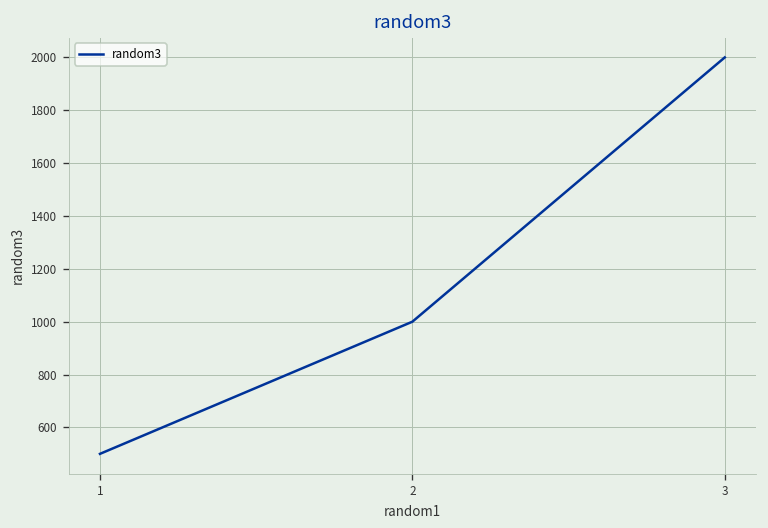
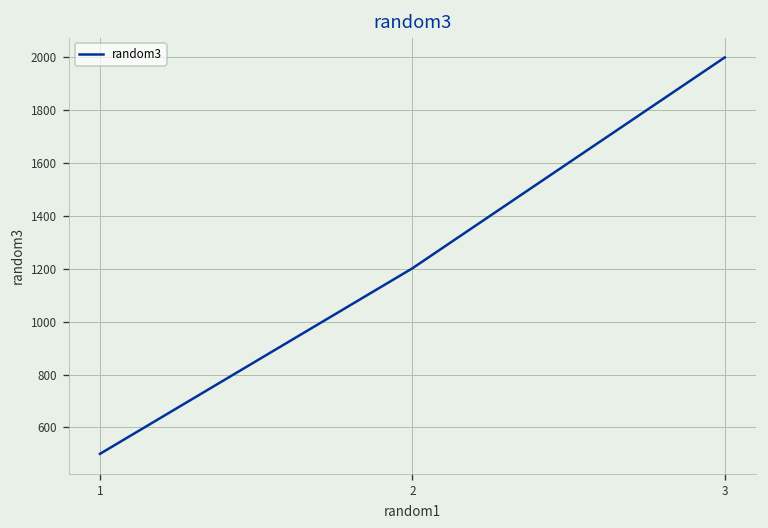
2: 1000 -> 1200
